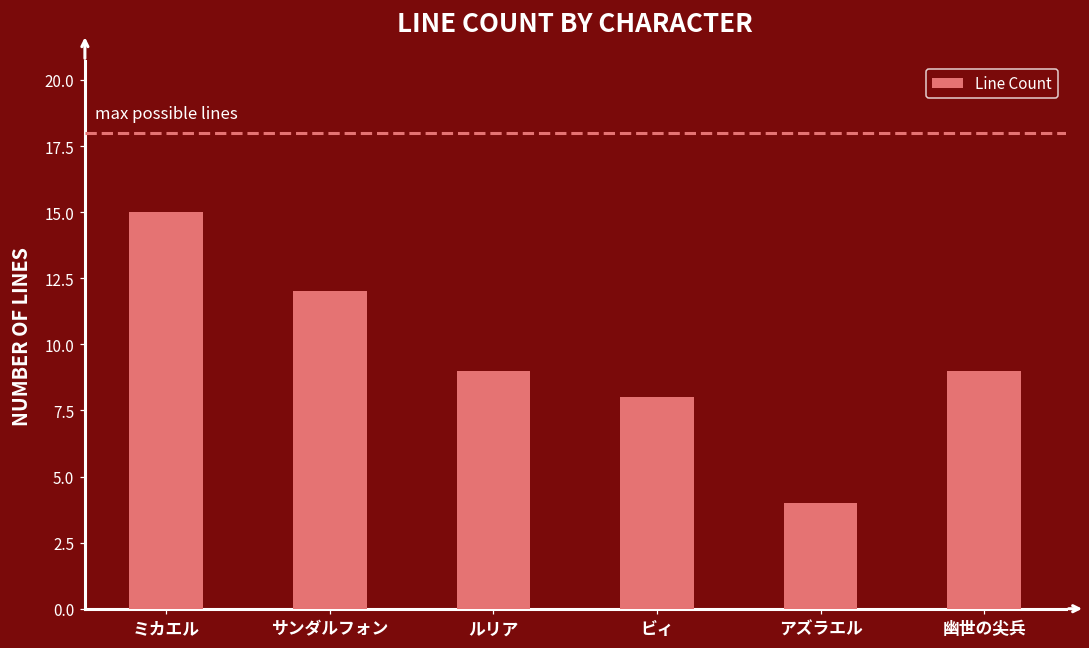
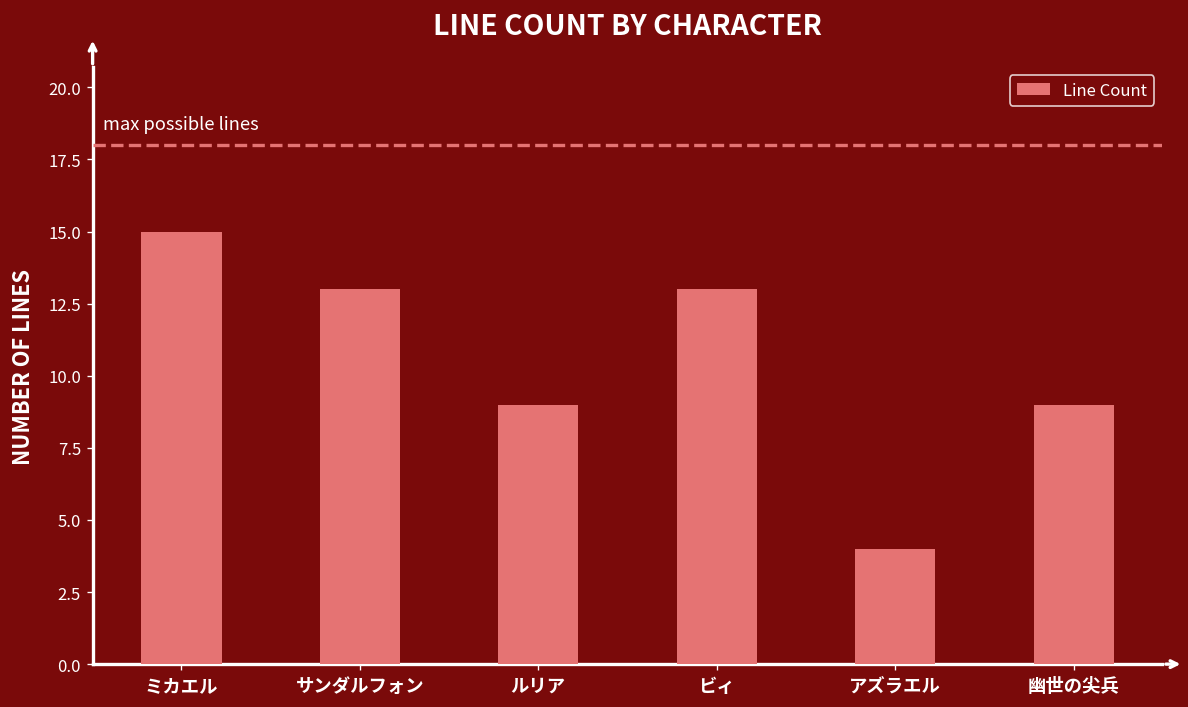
サンダルフォン: 12 -> 13
ビィ: 8 -> 13
